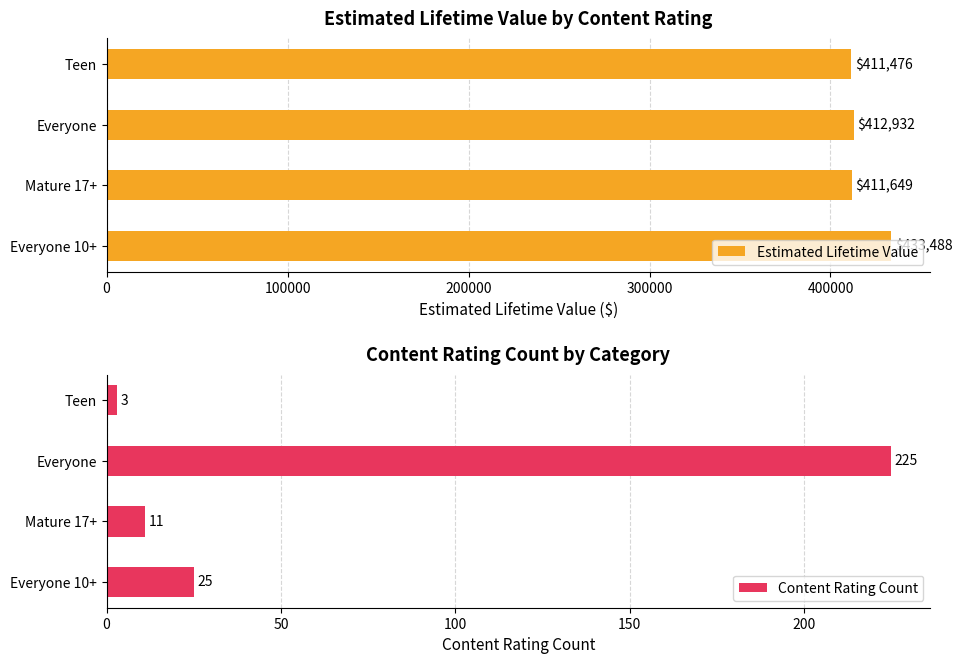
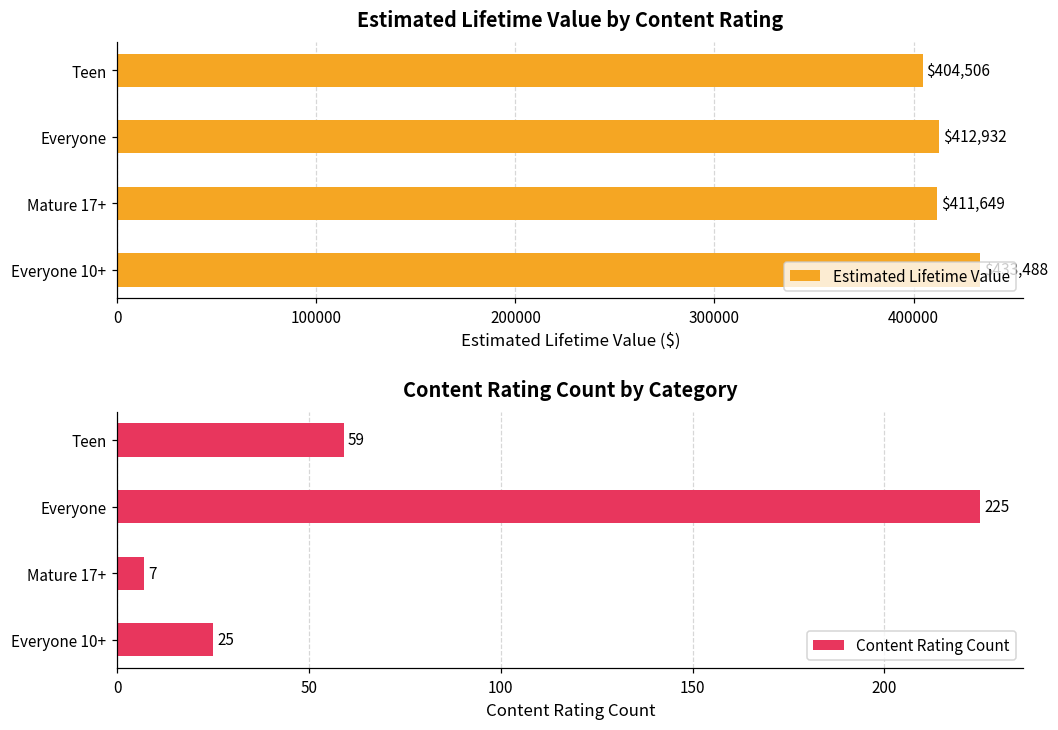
Estimated Lifetime Value by Content Rating, Teen: $411,476 -> $404,506
Content Rating Count by Category, Teen: 3 -> 59
Content Rating Count by Category, Mature 17+: 11 -> 7
